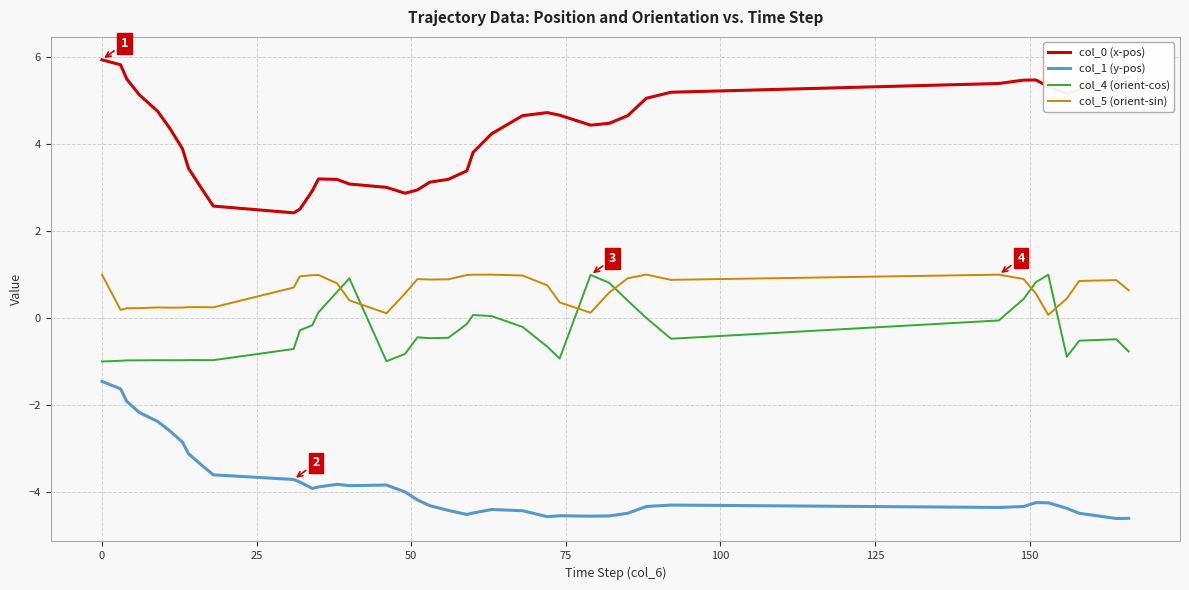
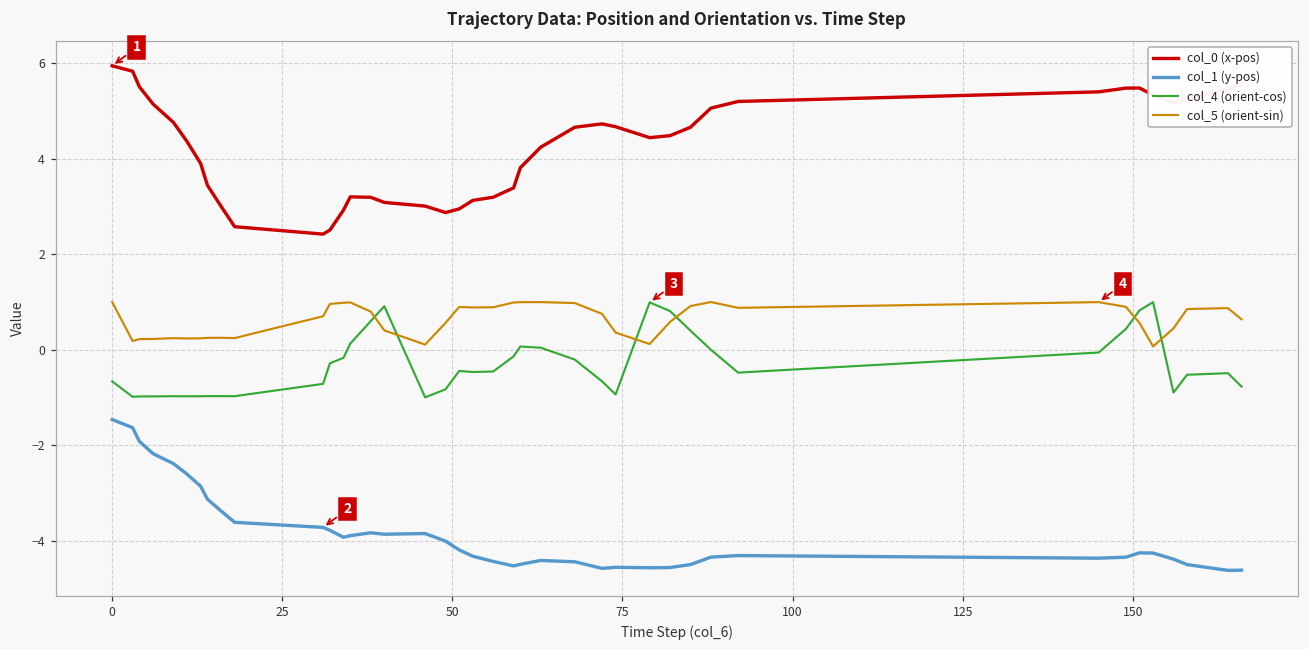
col_4 (orient-cos), 0: -1.0 -> -0.7
